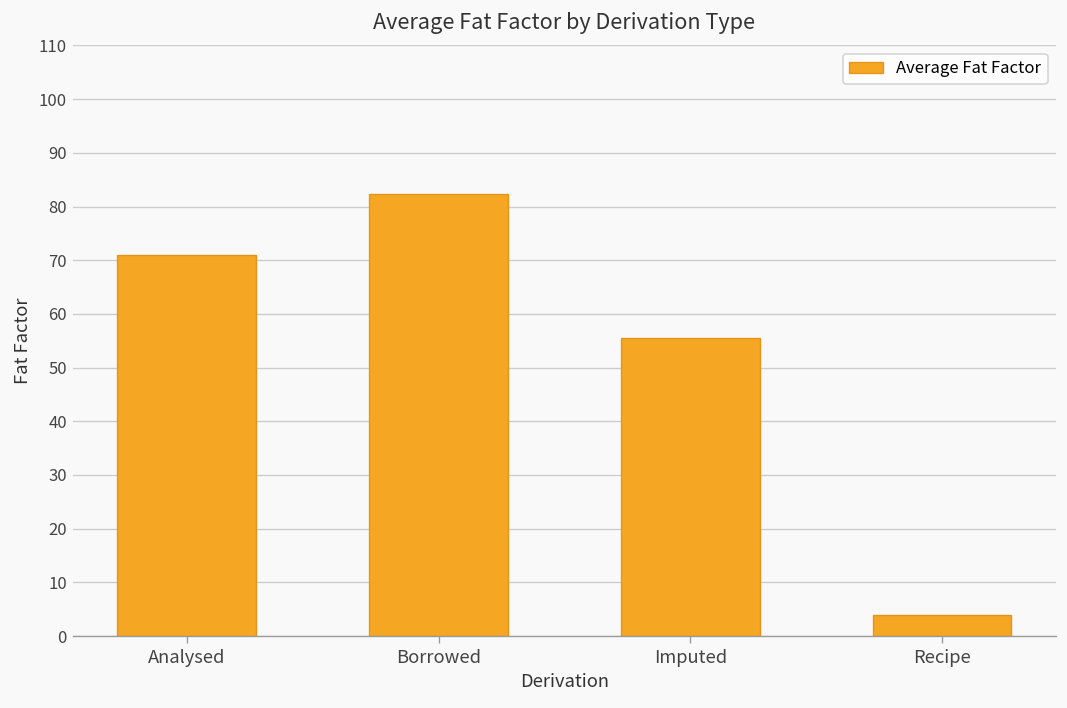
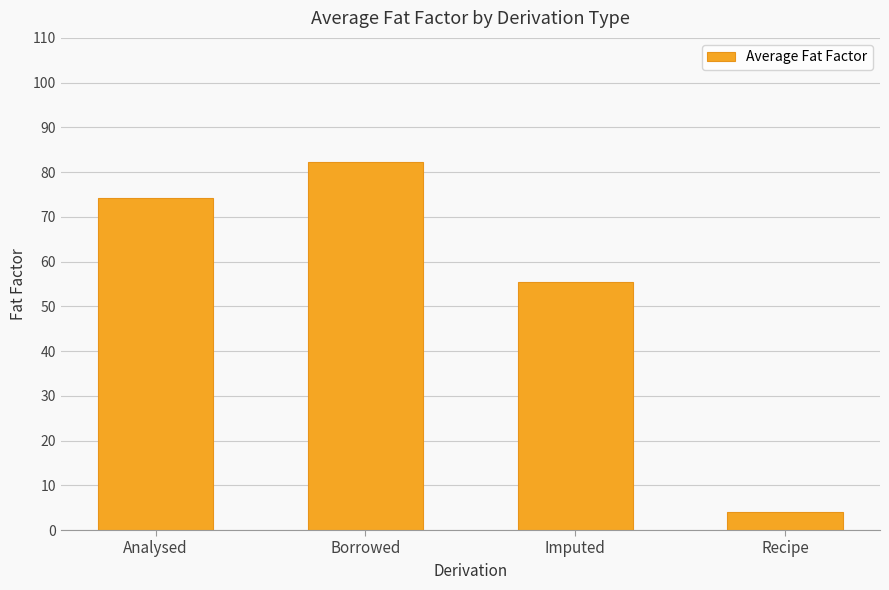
Analysed: 71 -> 74
